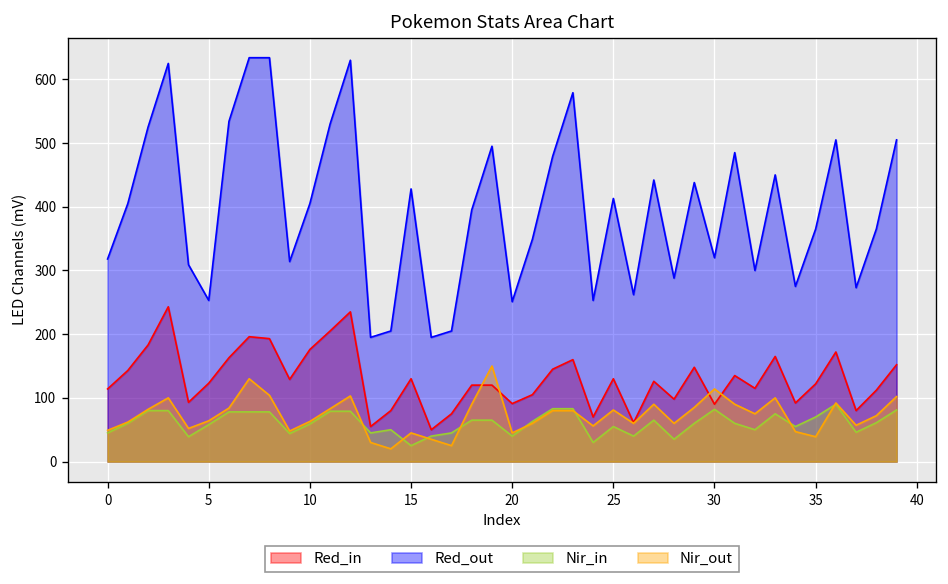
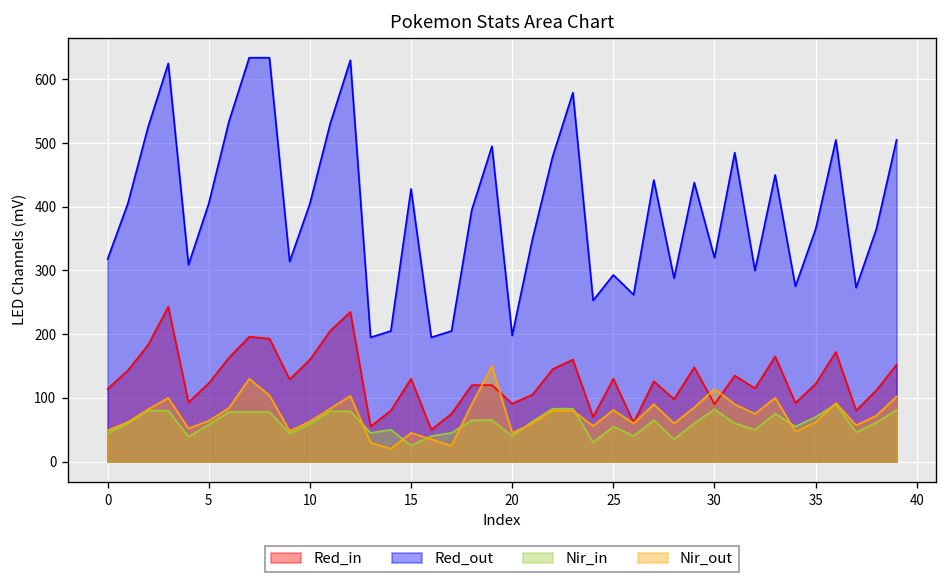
Red_out, 5: 250 -> 410
Red_in, 10: 180 -> 160
Red_out, 20: 250 -> 200
Red_out, 25: 410 -> 290
Nir_out, 35: 40 -> 60
